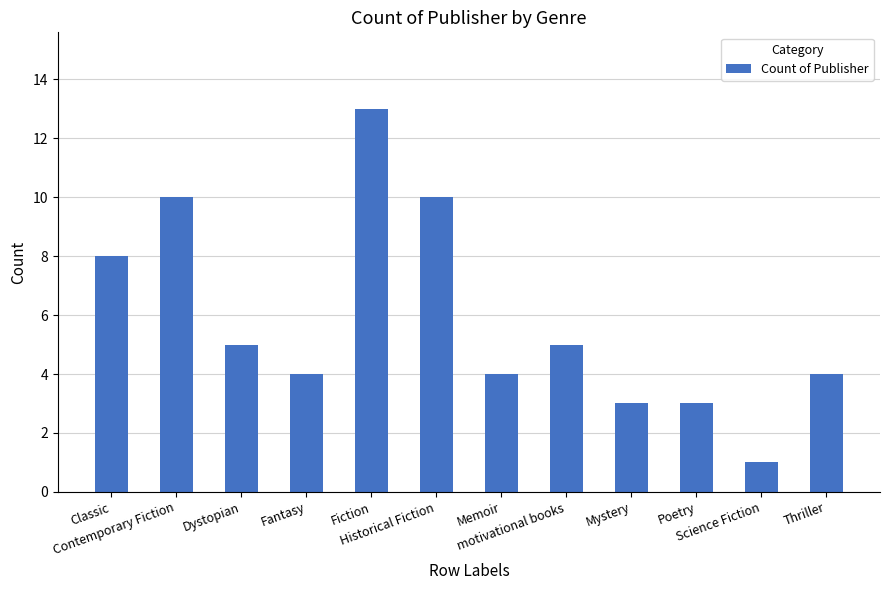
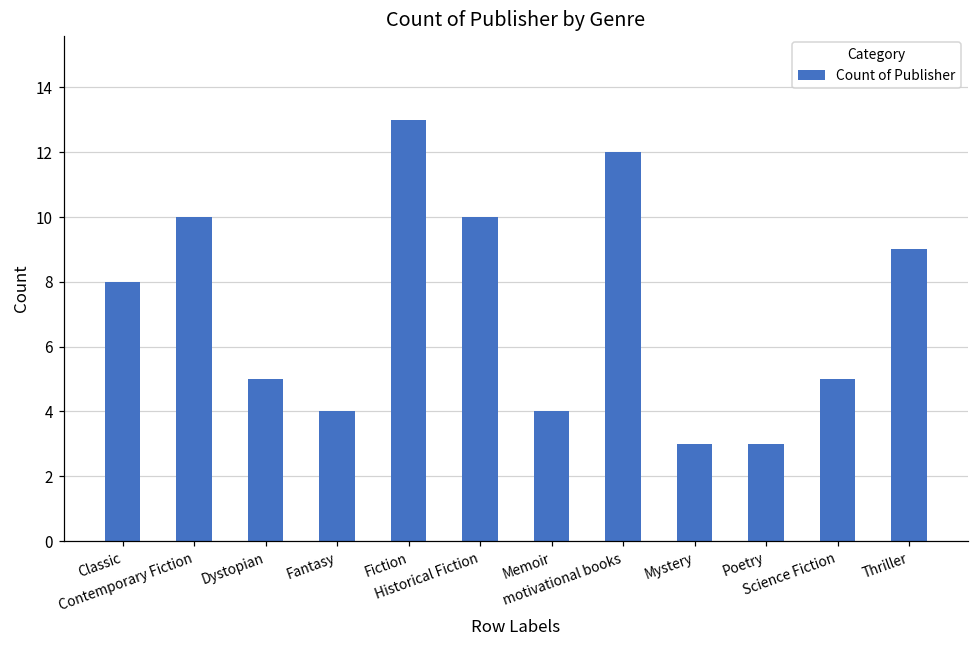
motivational books: 5 -> 12
Science Fiction: 1 -> 5
Thriller: 4 -> 9
